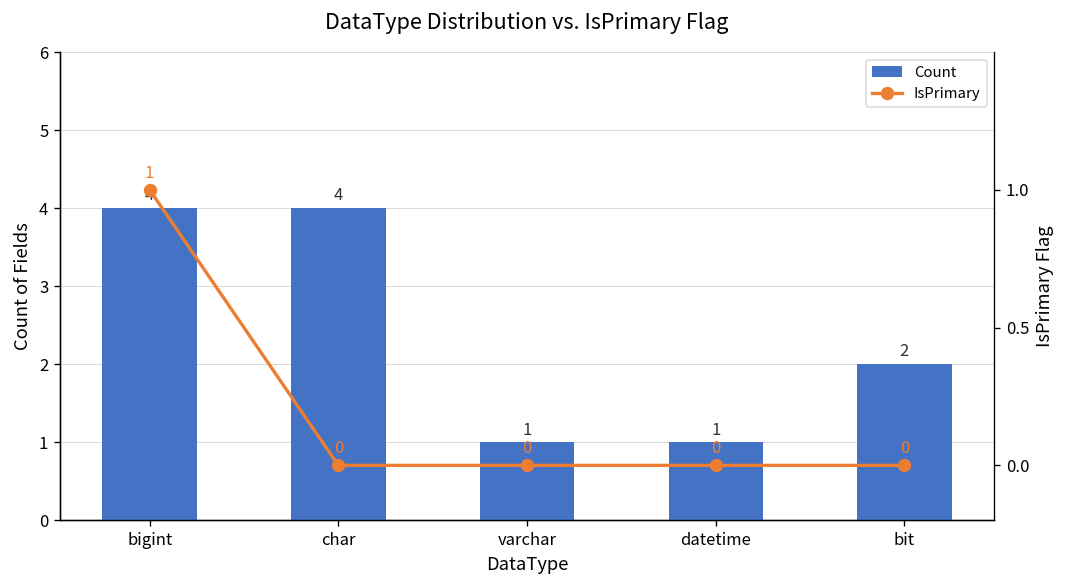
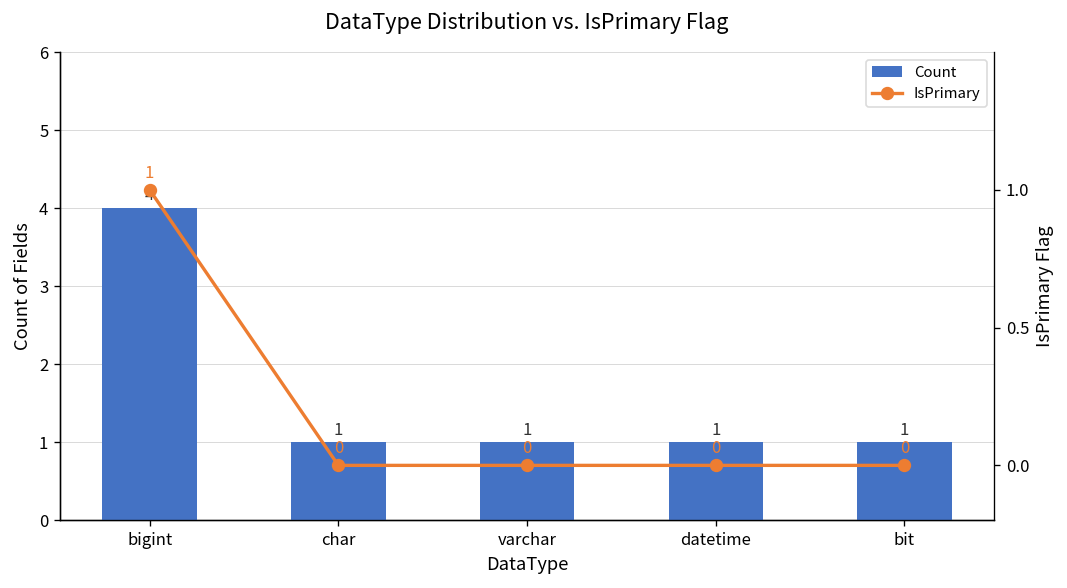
Count, char: 4 -> 1
Count, bit: 2 -> 1
